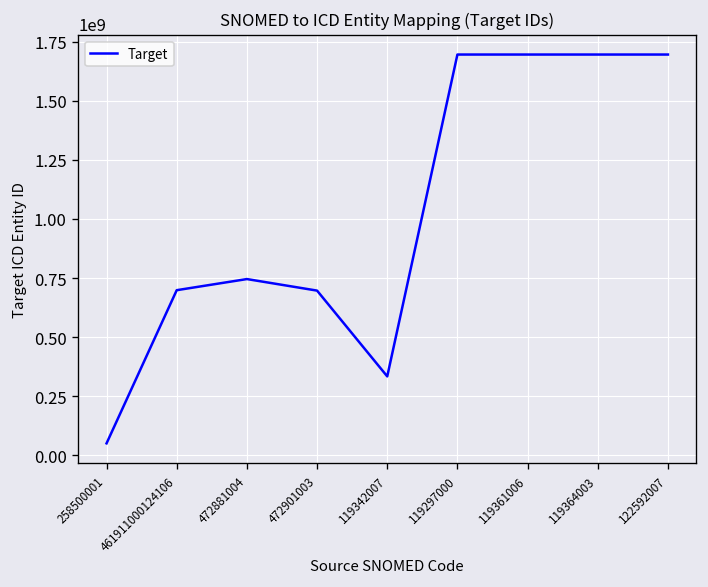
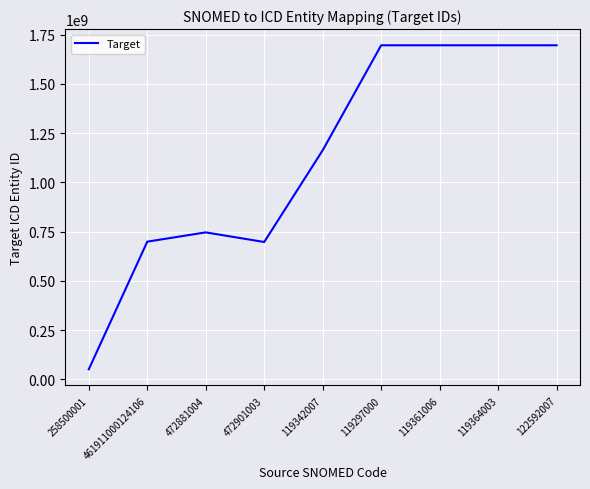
119342007: 330000000 -> 1160000000
